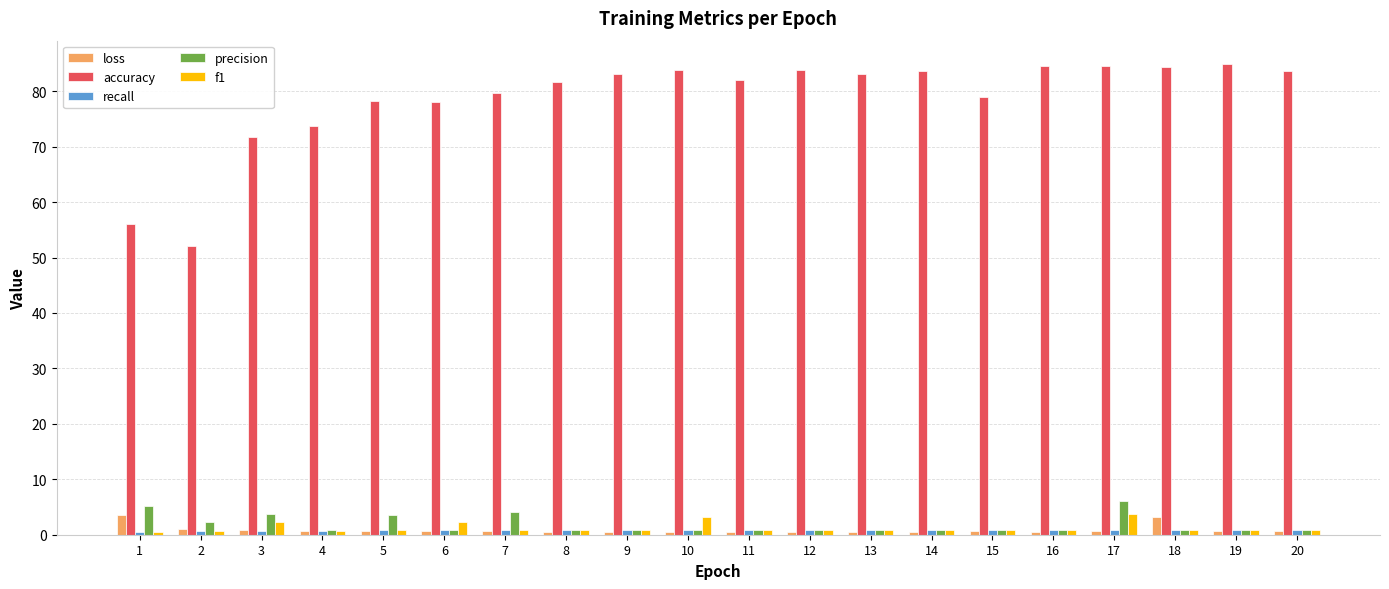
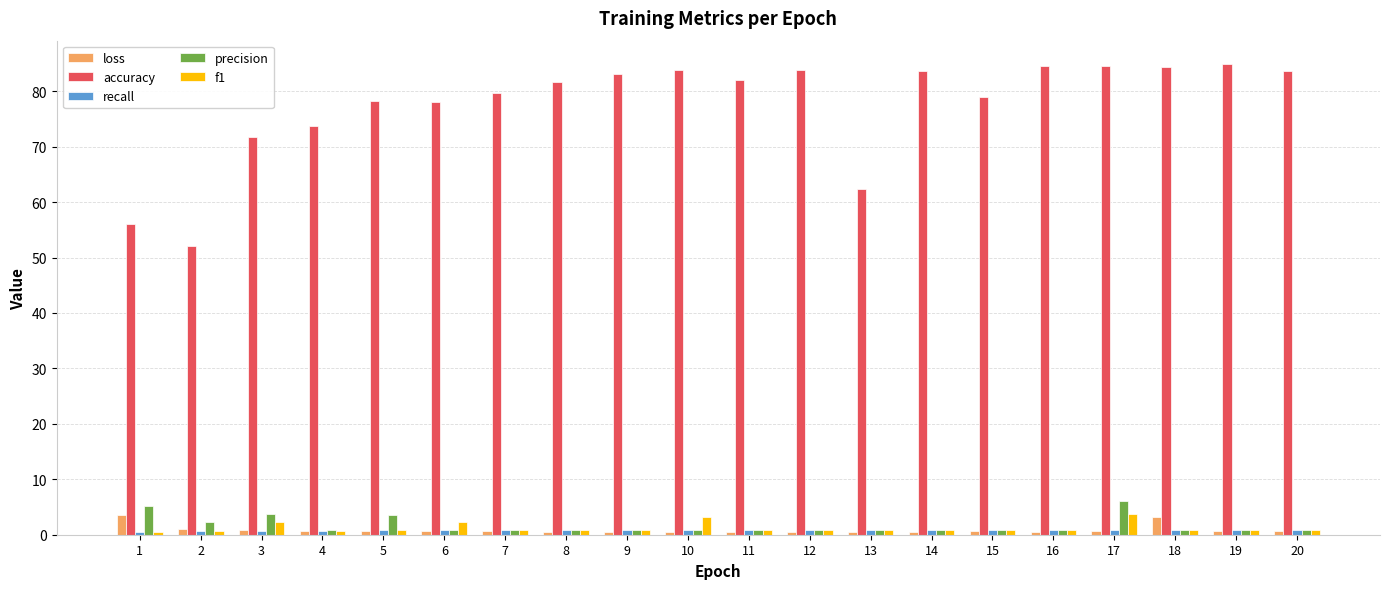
precision, 7: 4 -> 1
accuracy, 13: 83 -> 62
